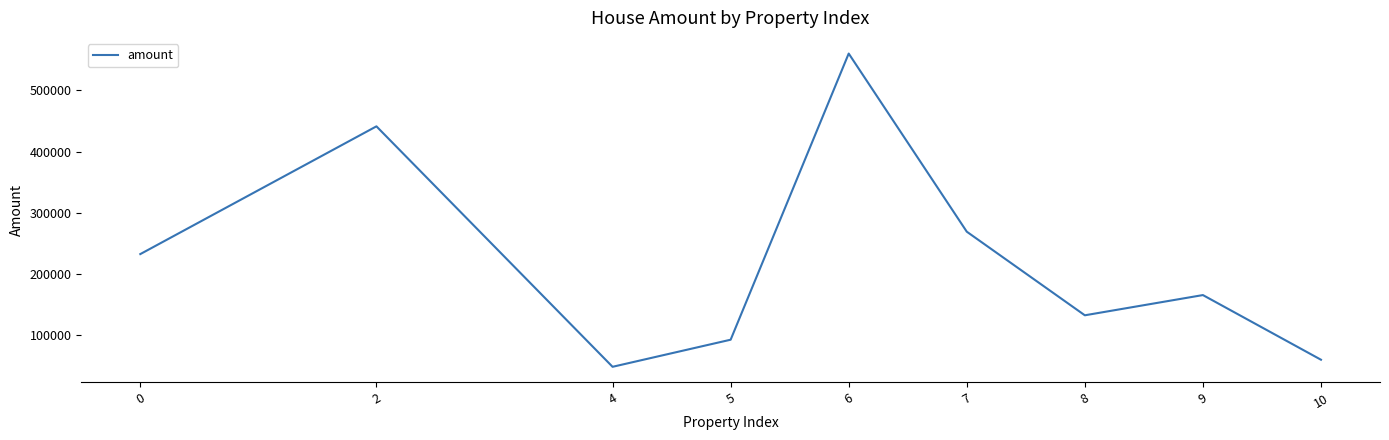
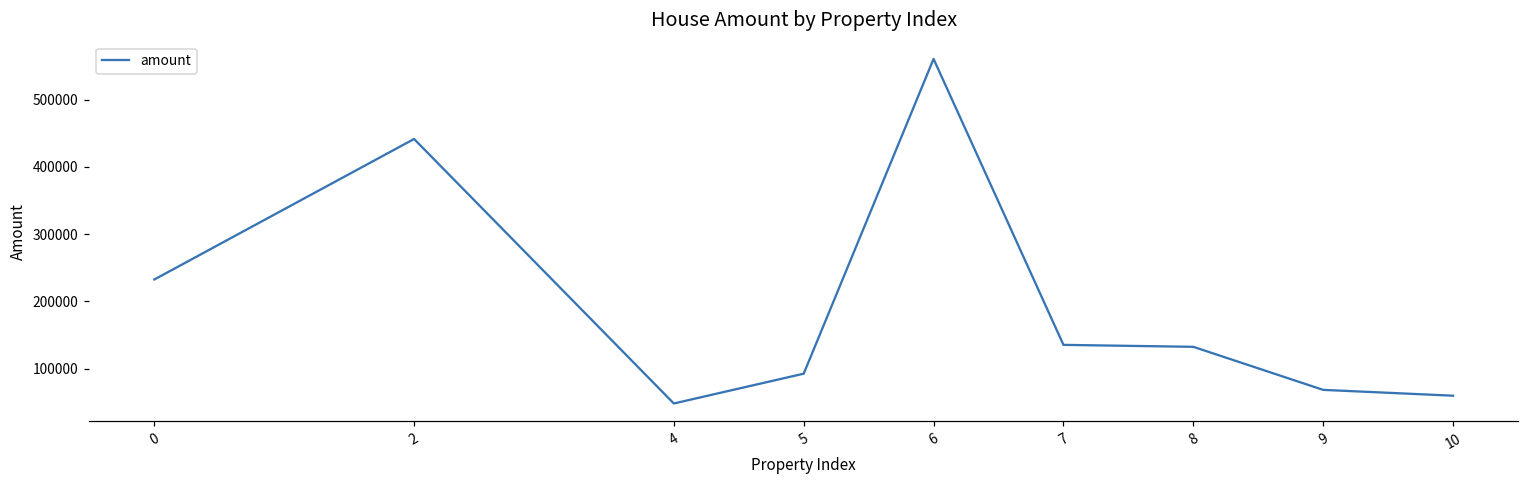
7: 270000 -> 140000
9: 170000 -> 70000
